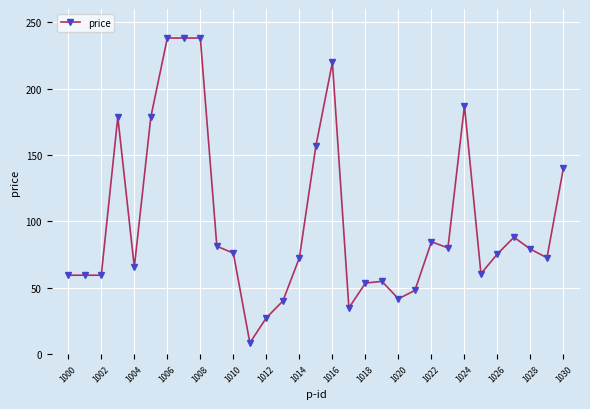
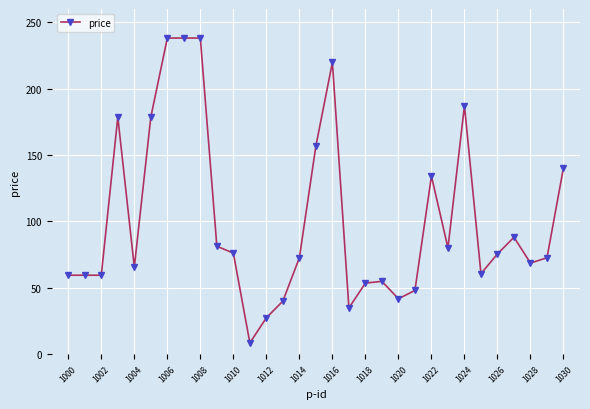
1022: 85 -> 134
1028: 79 -> 69
